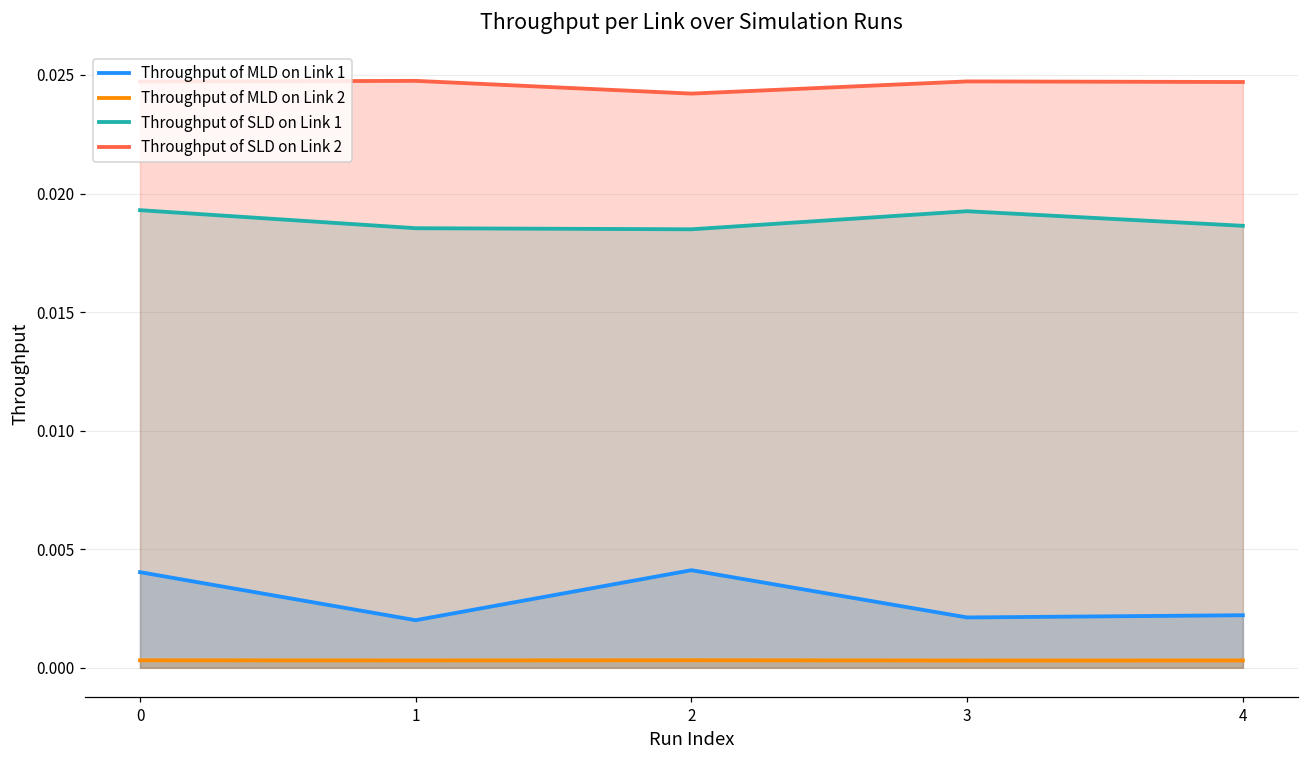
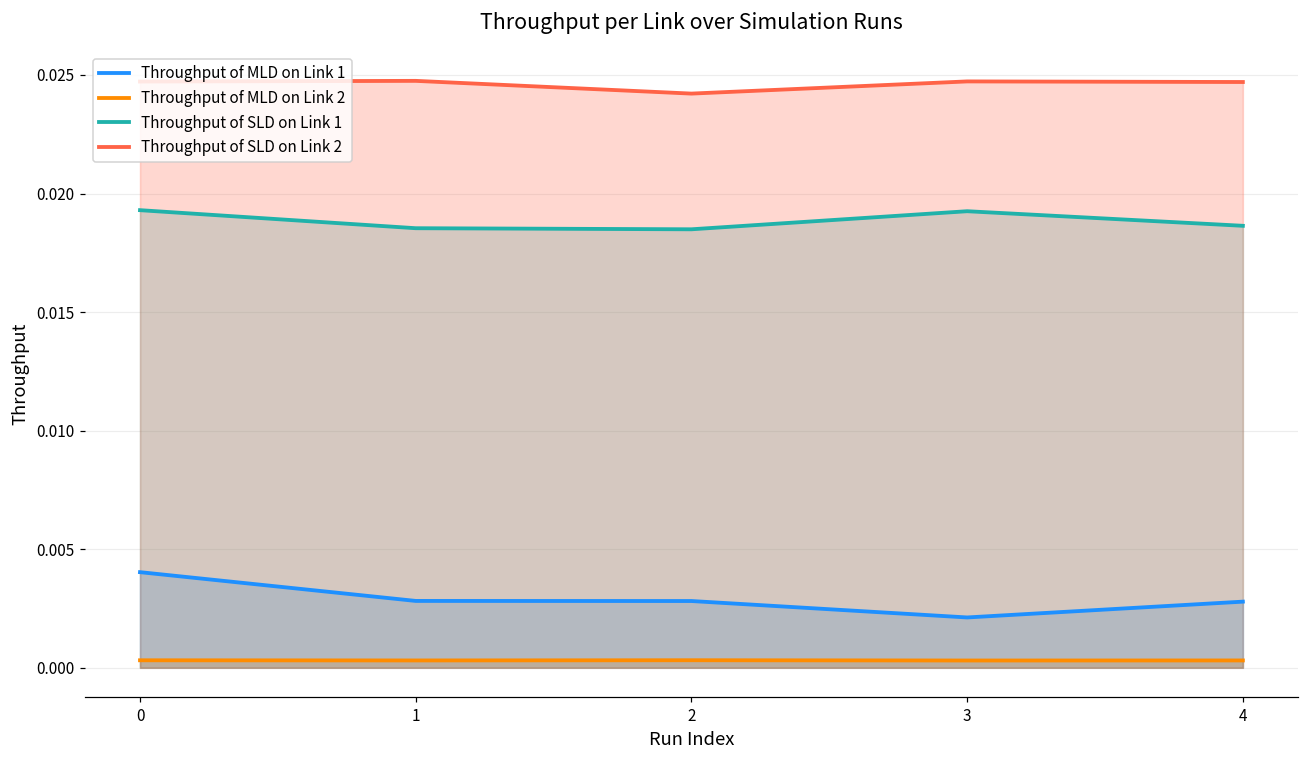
Throughput of MLD on Link 1, 1: 0.0020 -> 0.0028
Throughput of MLD on Link 1, 2: 0.0041 -> 0.0028
Throughput of MLD on Link 1, 4: 0.0022 -> 0.0028
